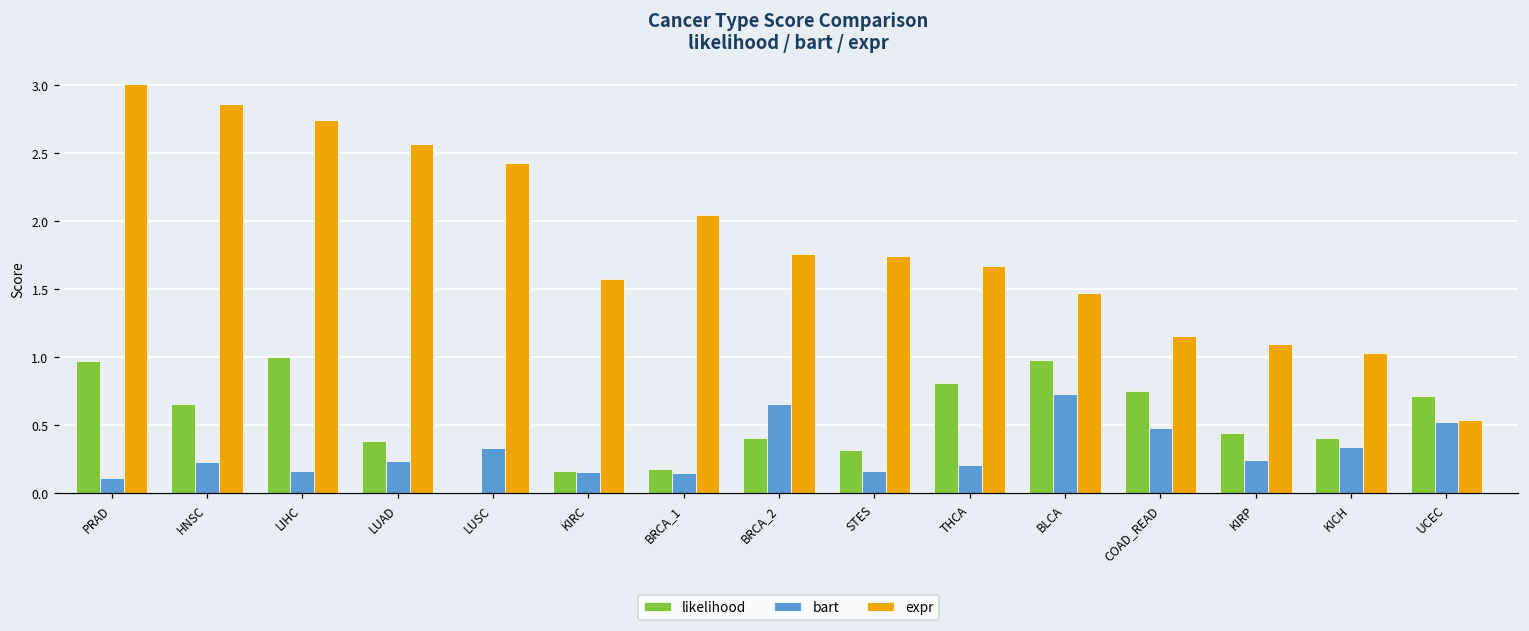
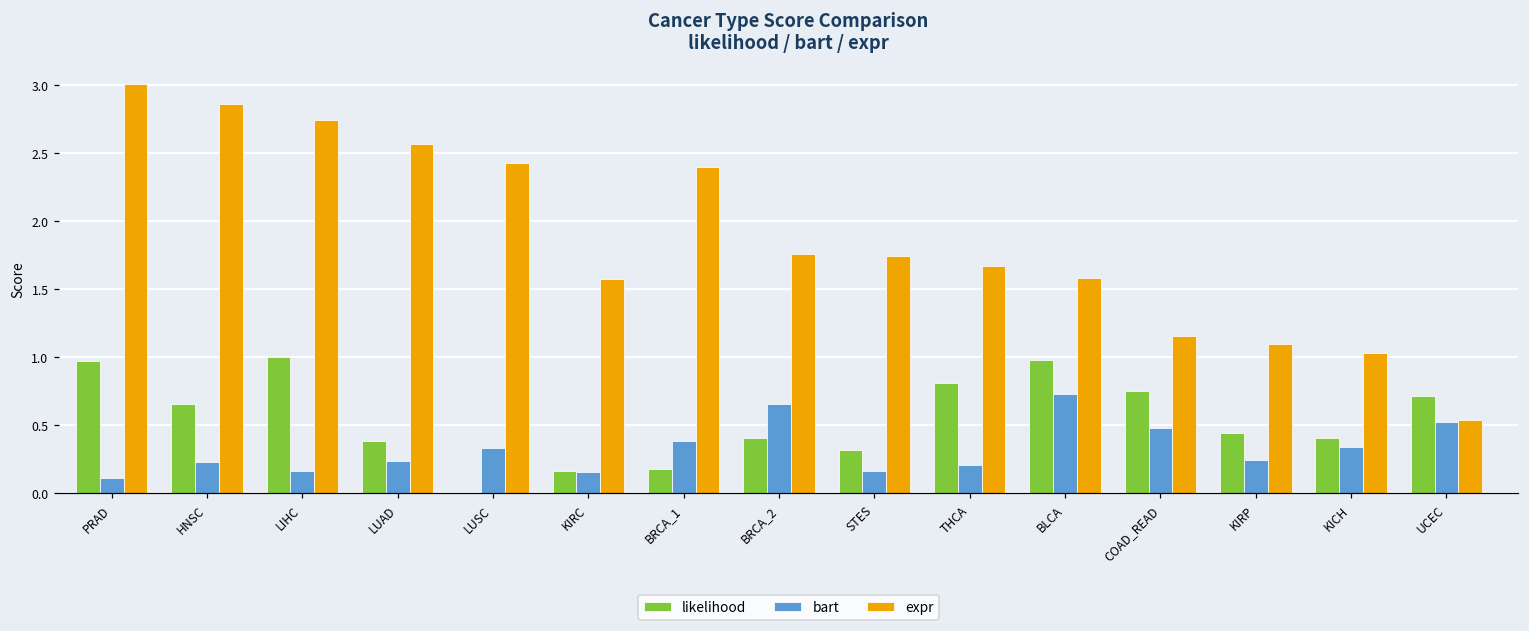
bart, BRCA_1: 0.15 -> 0.38
expr, BRCA_1: 2.04 -> 2.40
expr, BLCA: 1.47 -> 1.58
